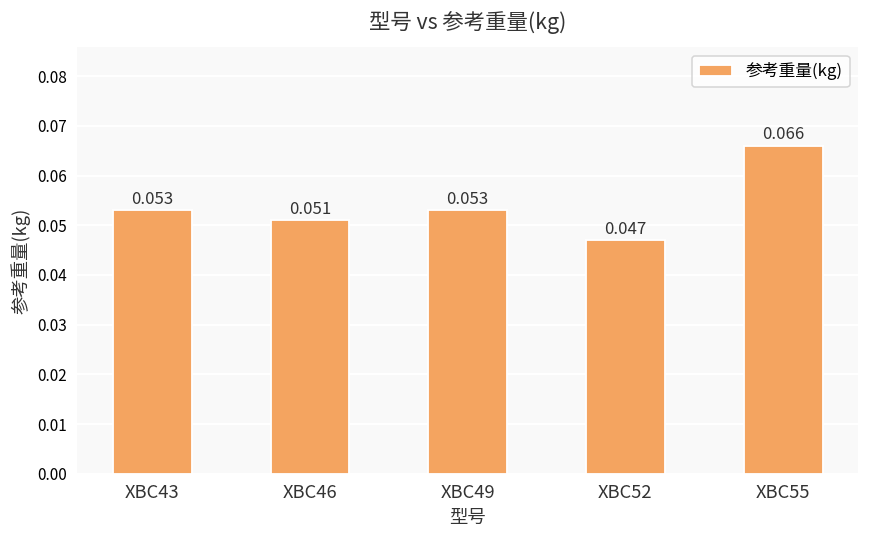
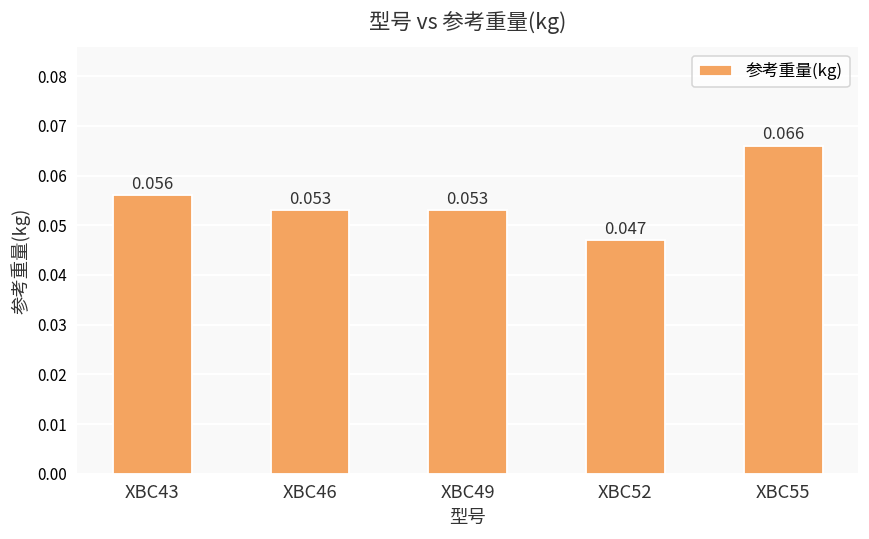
XBC43: 0.053 -> 0.056
XBC46: 0.051 -> 0.053
